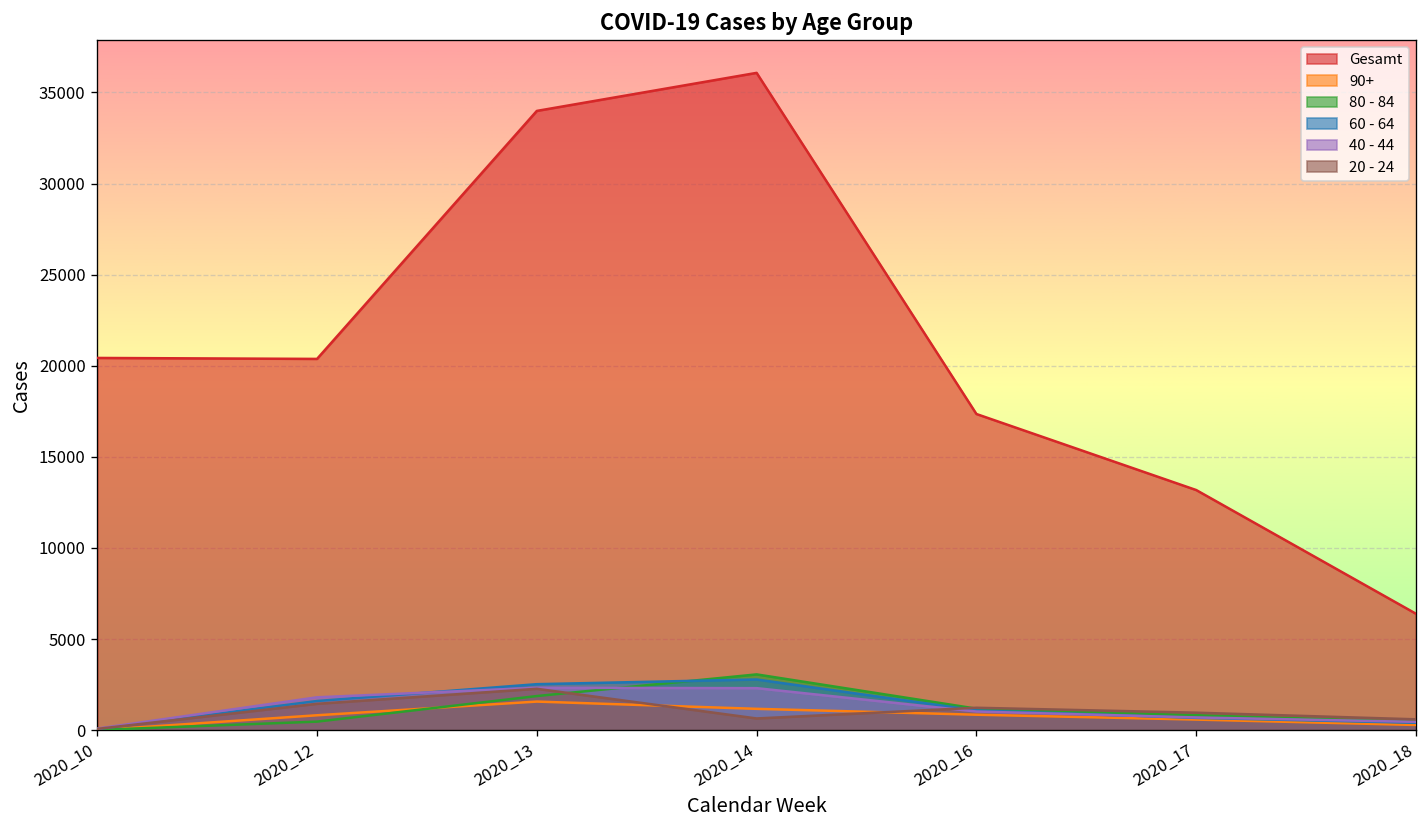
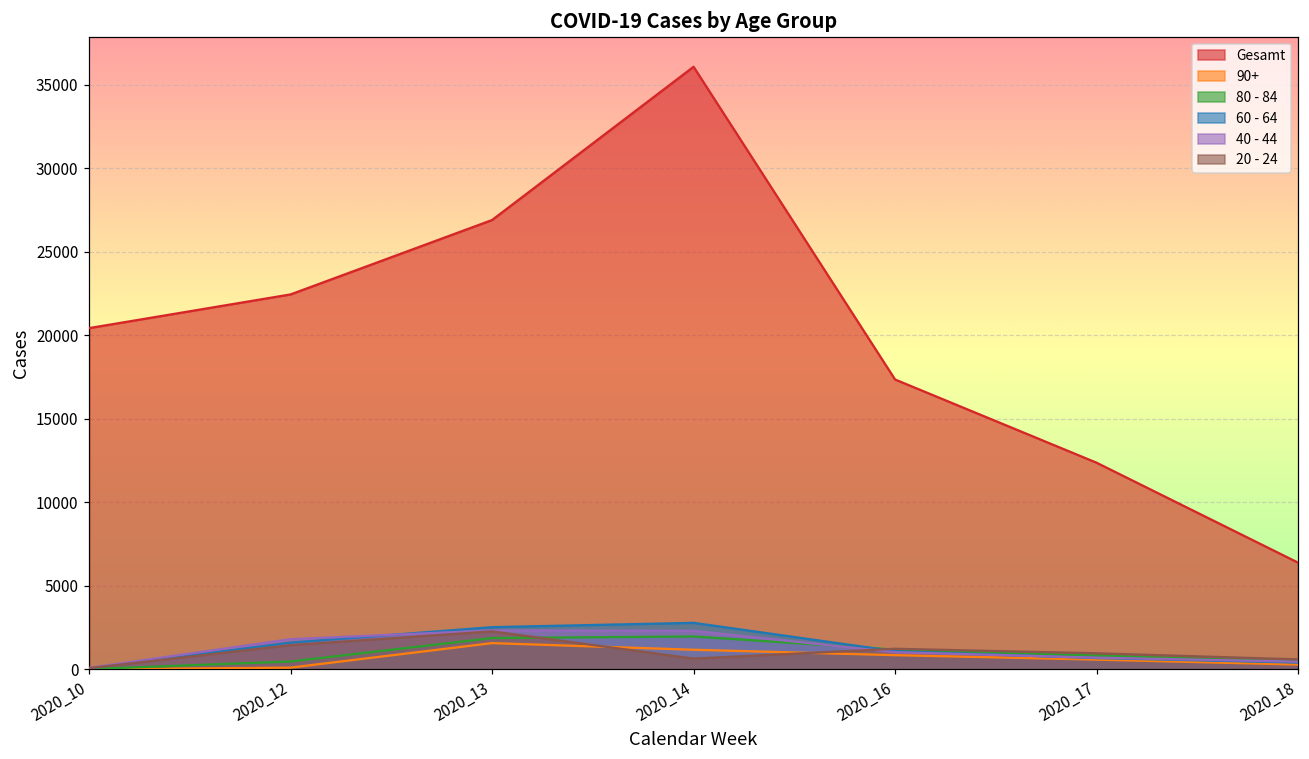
Gesamt, 2020_12: 20400 -> 22400
90+, 2020_12: 800 -> 100
Gesamt, 2020_13: 34000 -> 26900
80 - 84, 2020_14: 3100 -> 2000
Gesamt, 2020_17: 13200 -> 12400
